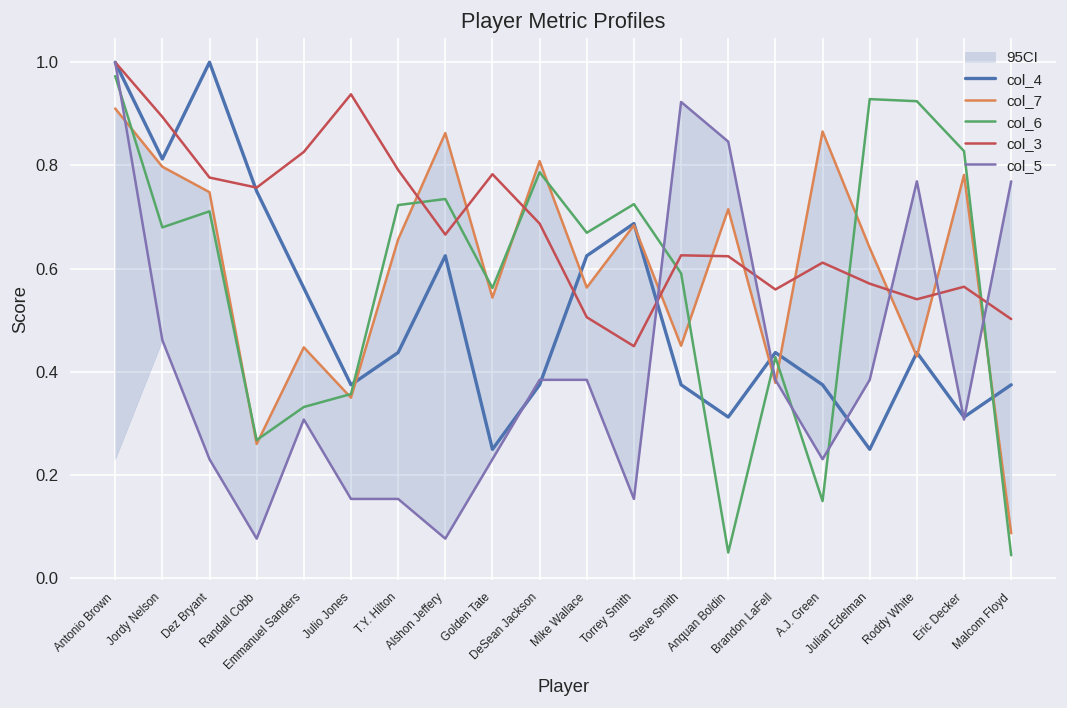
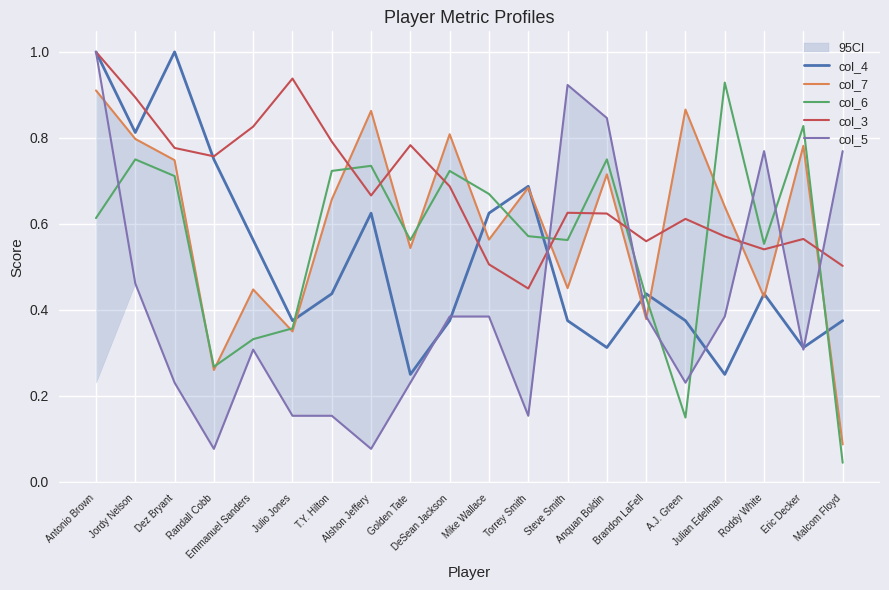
col_6, Antonio Brown: 0.97 -> 0.61
col_6, Jordy Nelson: 0.68 -> 0.75
col_6, DeSean Jackson: 0.79 -> 0.72
col_6, Torrey Smith: 0.73 -> 0.57
col_6, Steve Smith: 0.59 -> 0.56
col_6, Anquan Boldin: 0.05 -> 0.75
col_6, Roddy White: 0.92 -> 0.55
